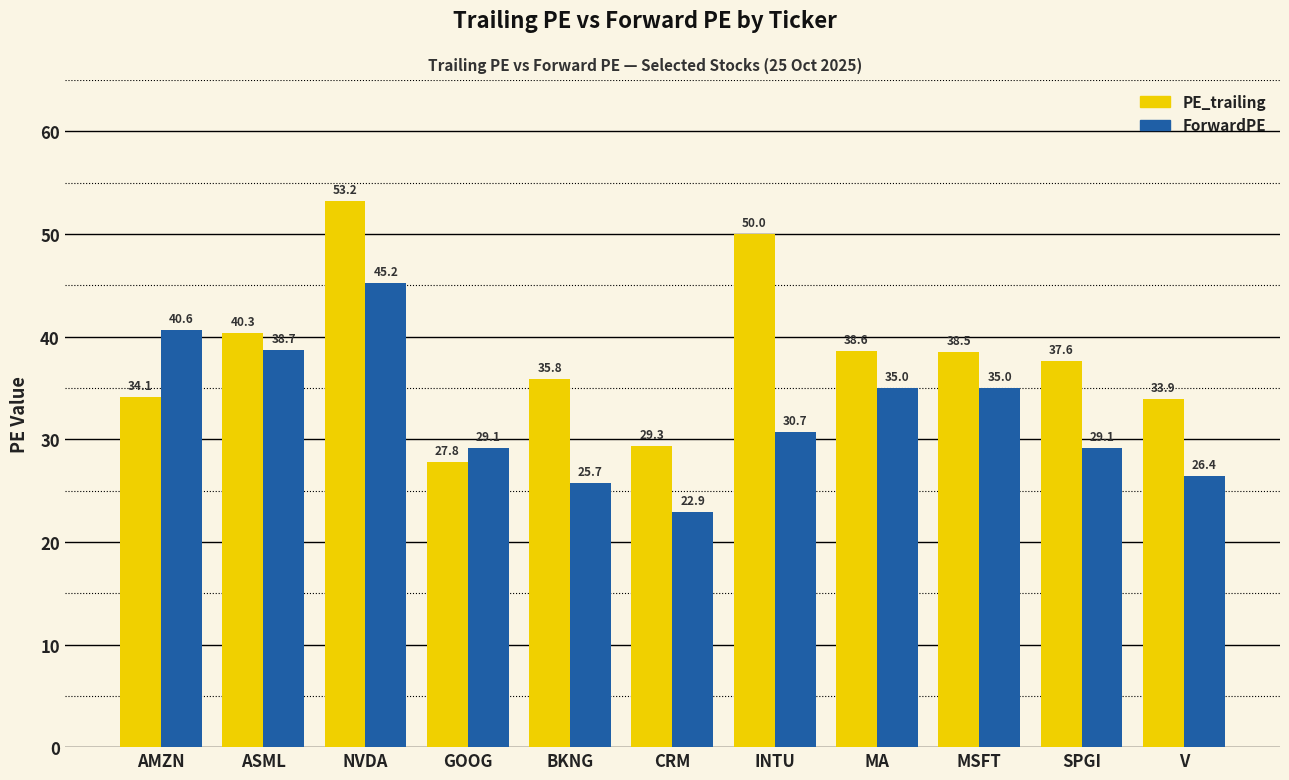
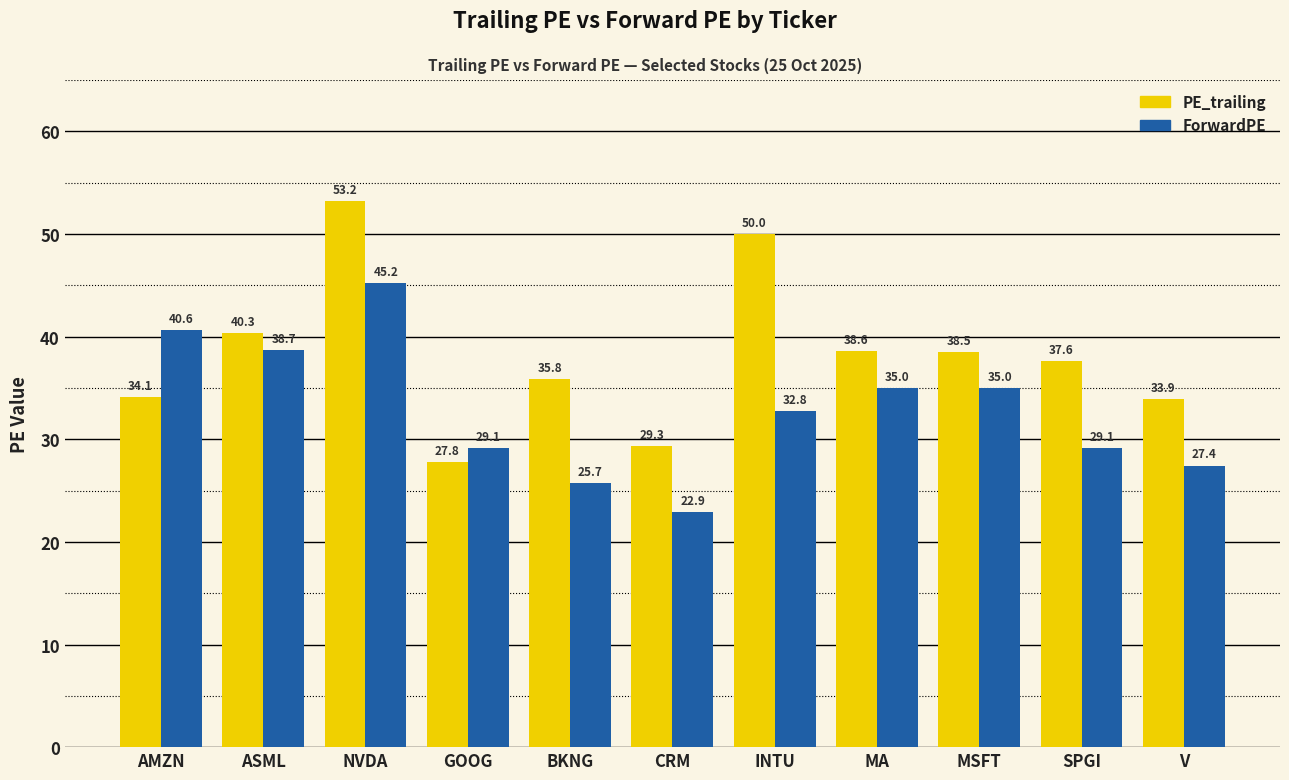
ForwardPE, INTU: 30.7 -> 32.8
ForwardPE, V: 26.4 -> 27.4
